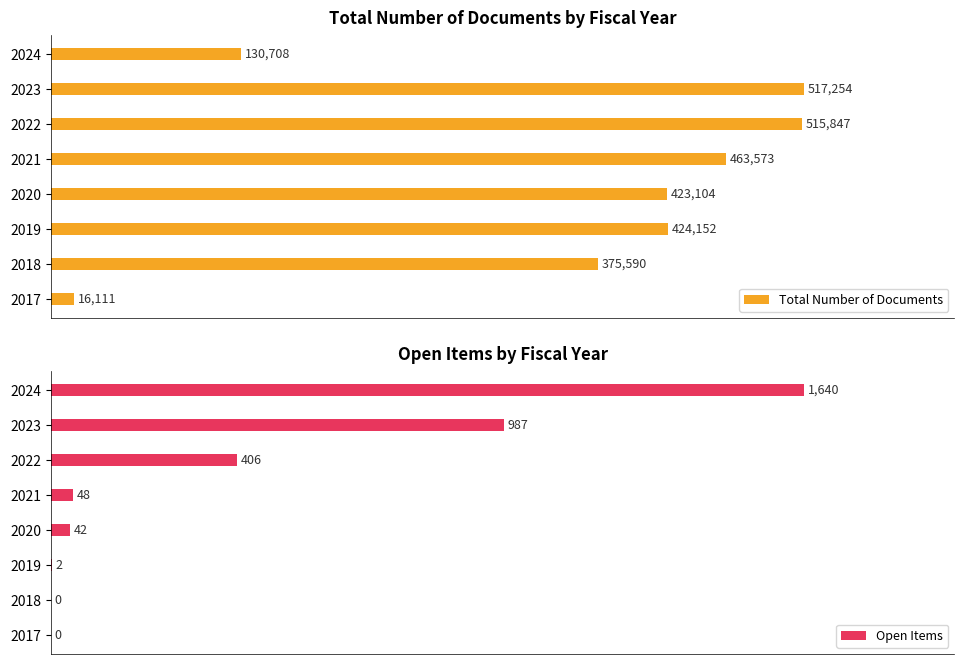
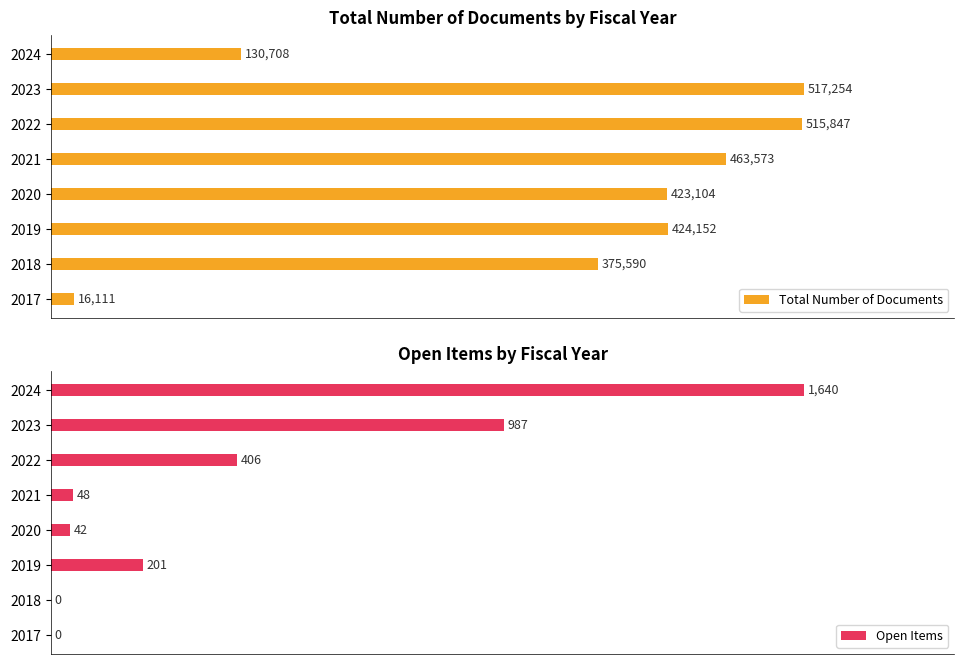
Open Items by Fiscal Year, 2019: 2 -> 201
